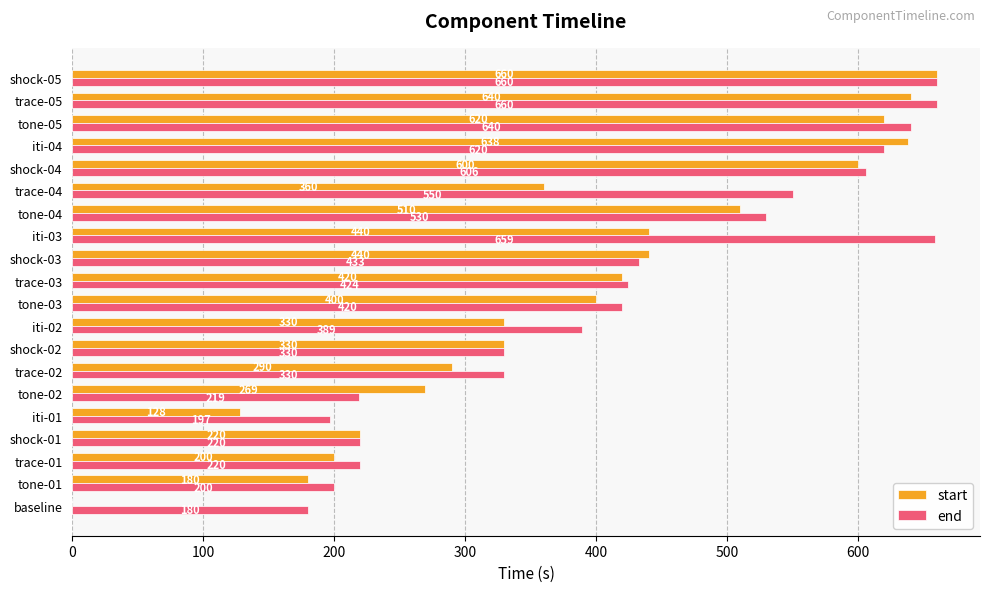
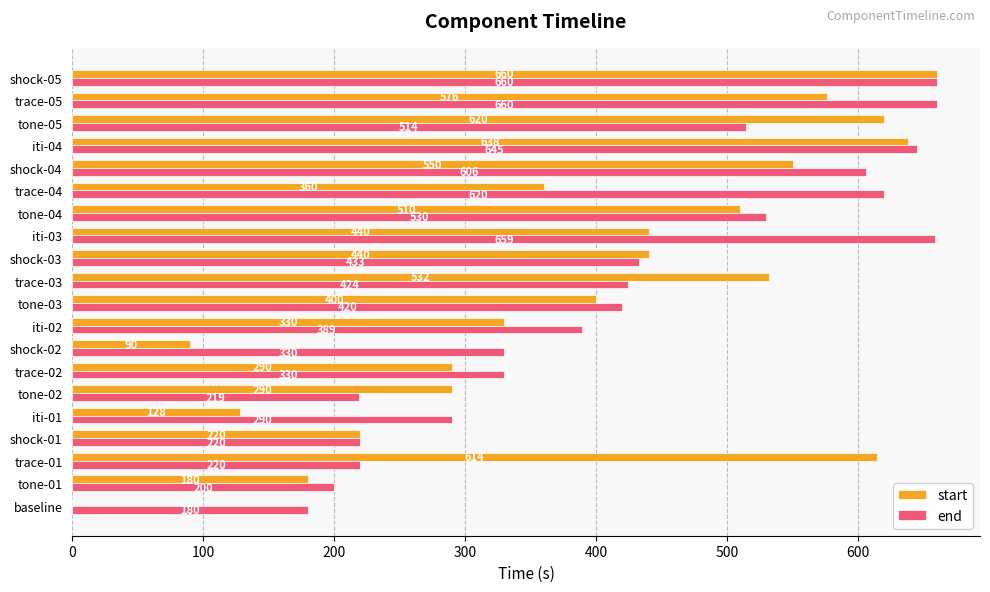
start, trace-05: 640 -> 576
end, tone-05: 640 -> 514
end, iti-04: 620 -> 645
start, shock-04: 600 -> 550
end, trace-04: 550 -> 620
start, trace-03: 420 -> 532
start, shock-02: 330 -> 90
start, tone-02: 269 -> 290
end, iti-01: 197 -> 290
start, trace-01: 200 -> 614
